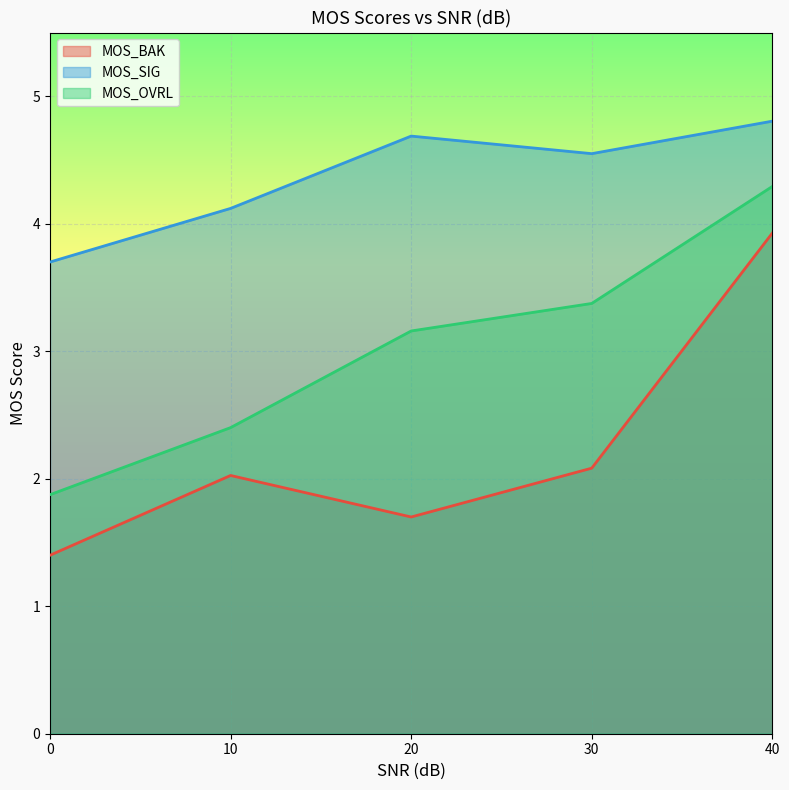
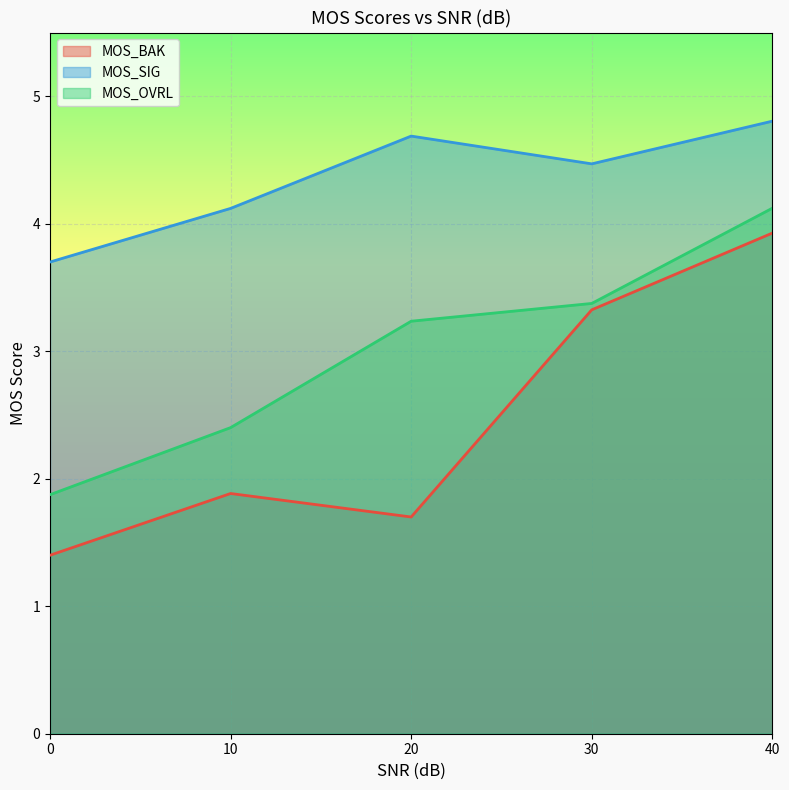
MOS_BAK, 10: 2.03 -> 1.88
MOS_OVRL, 20: 3.16 -> 3.24
MOS_BAK, 30: 2.08 -> 3.33
MOS_SIG, 30: 4.55 -> 4.47
MOS_OVRL, 40: 4.29 -> 4.12
